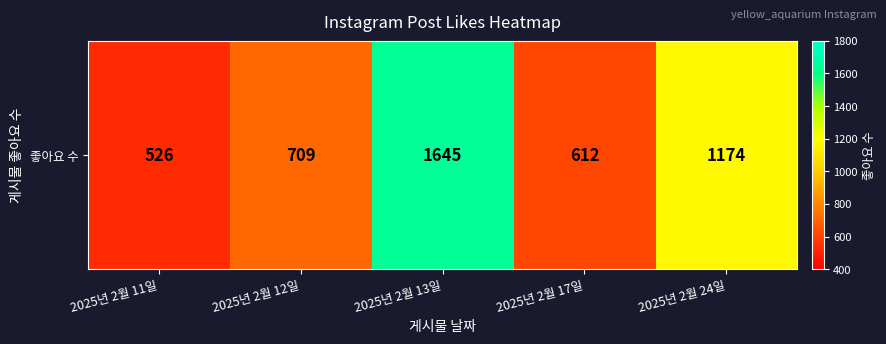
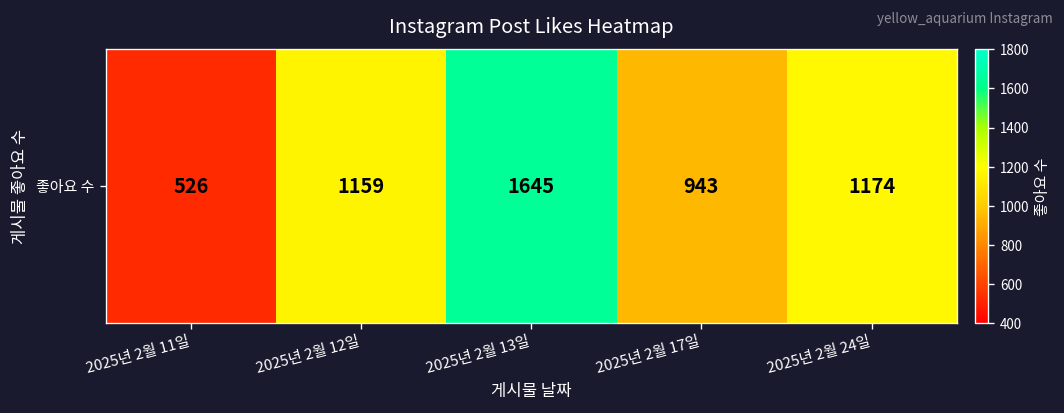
좋아요 수, 2025년 2월 12일: 709 -> 1159
좋아요 수, 2025년 2월 17일: 612 -> 943
